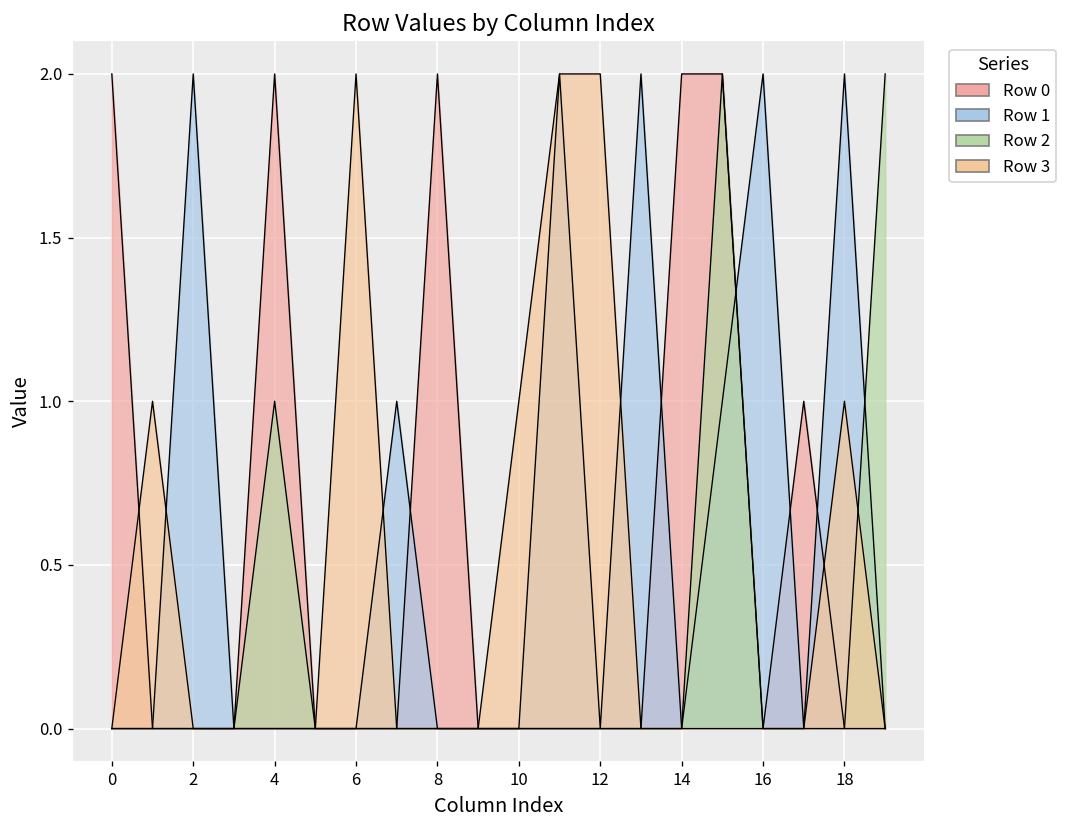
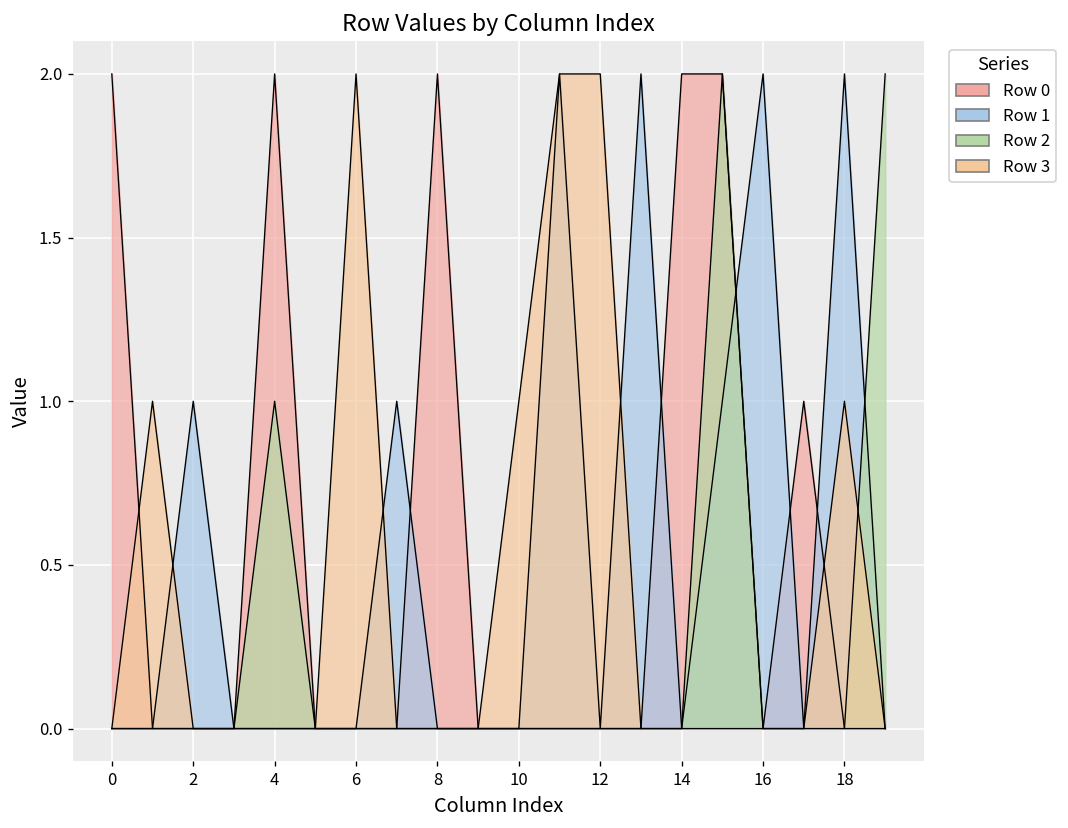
Row 1, 2: 2 -> 1
